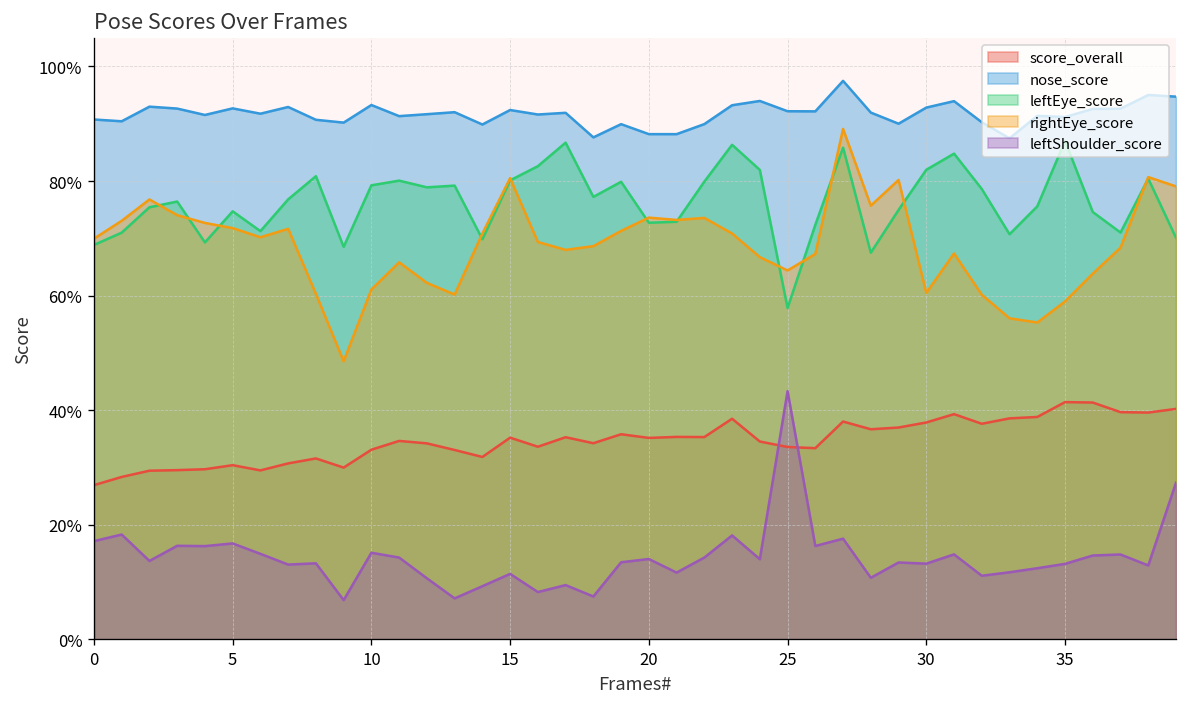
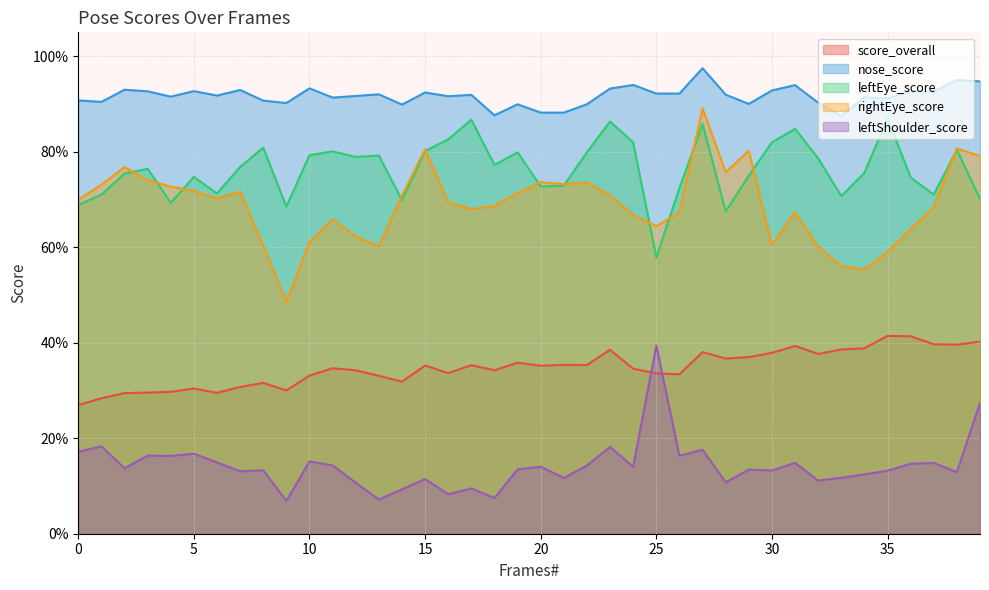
leftShoulder_score, 25: 43% -> 39%
